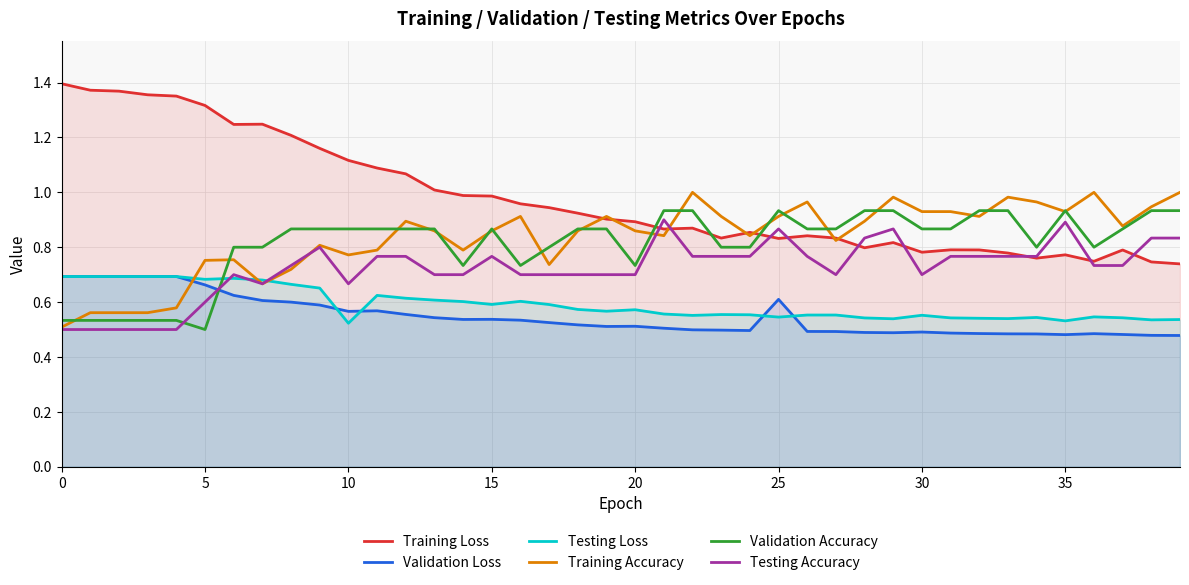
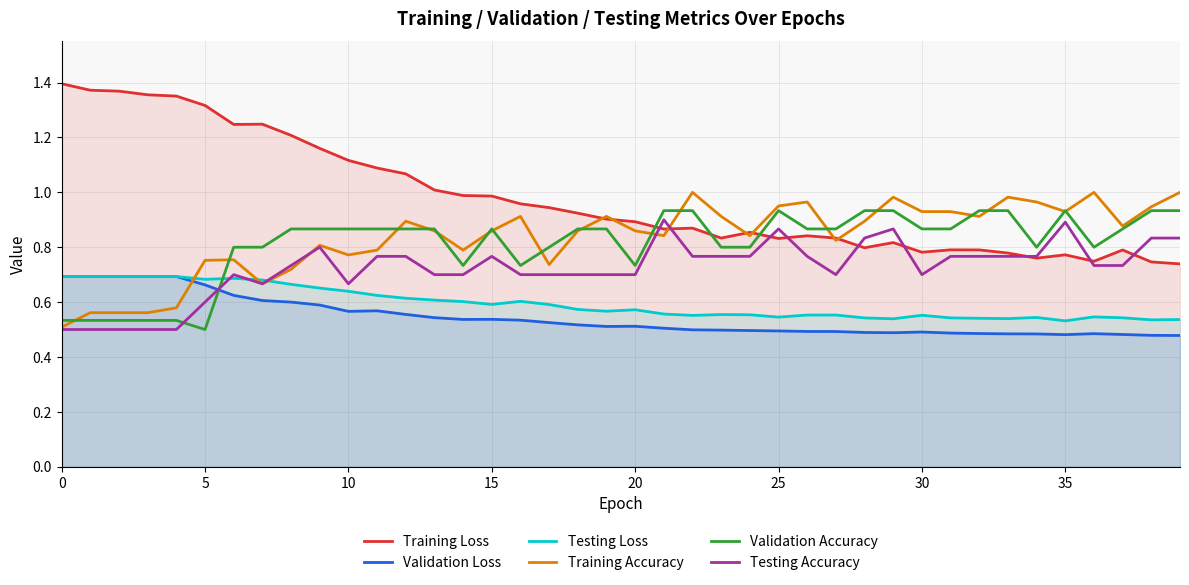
Testing Loss, 10: 0.52 -> 0.64
Validation Loss, 25: 0.61 -> 0.49
Training Accuracy, 25: 0.91 -> 0.95
